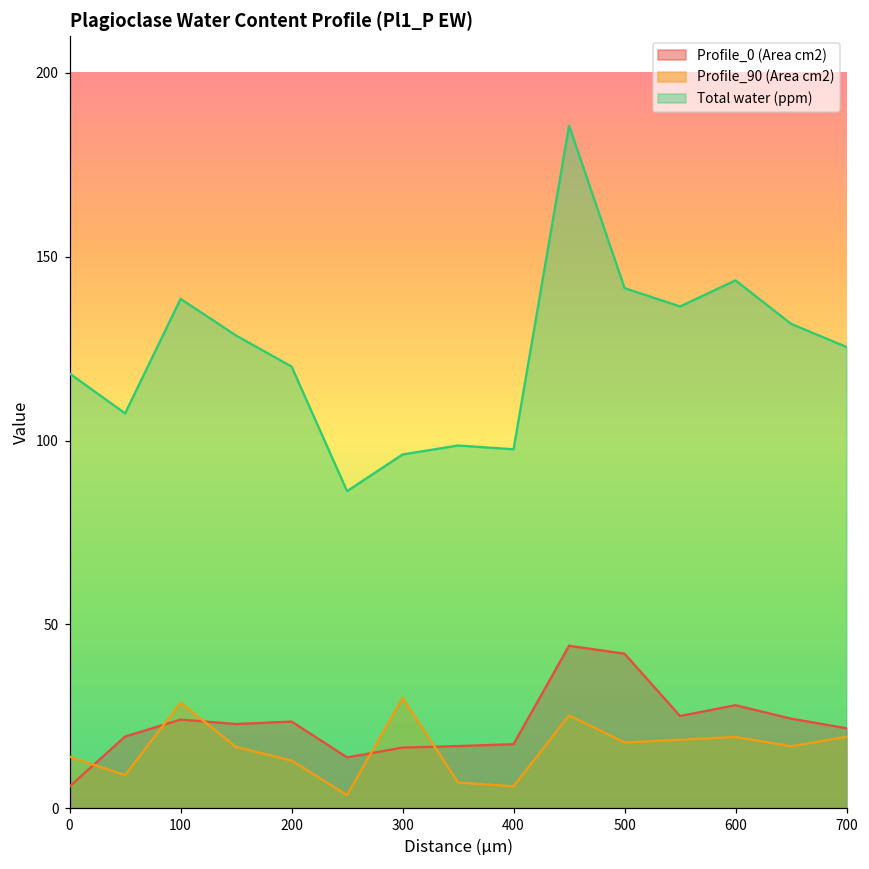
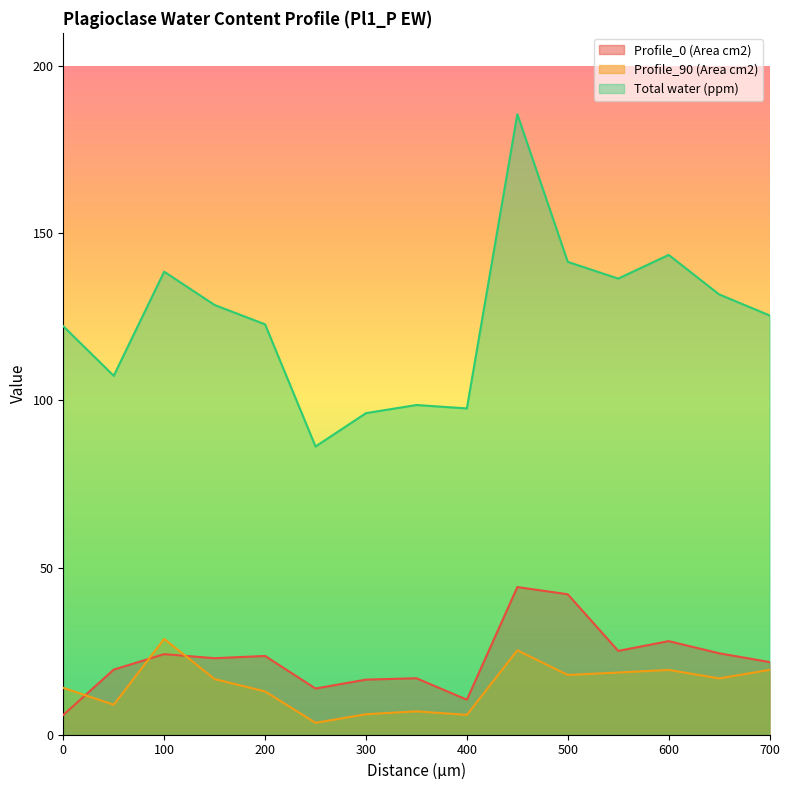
Total water (ppm), 0: 118 -> 122
Total water (ppm), 200: 120 -> 123
Profile_90 (Area cm2), 300: 30 -> 6
Profile_0 (Area cm2), 400: 17 -> 10
